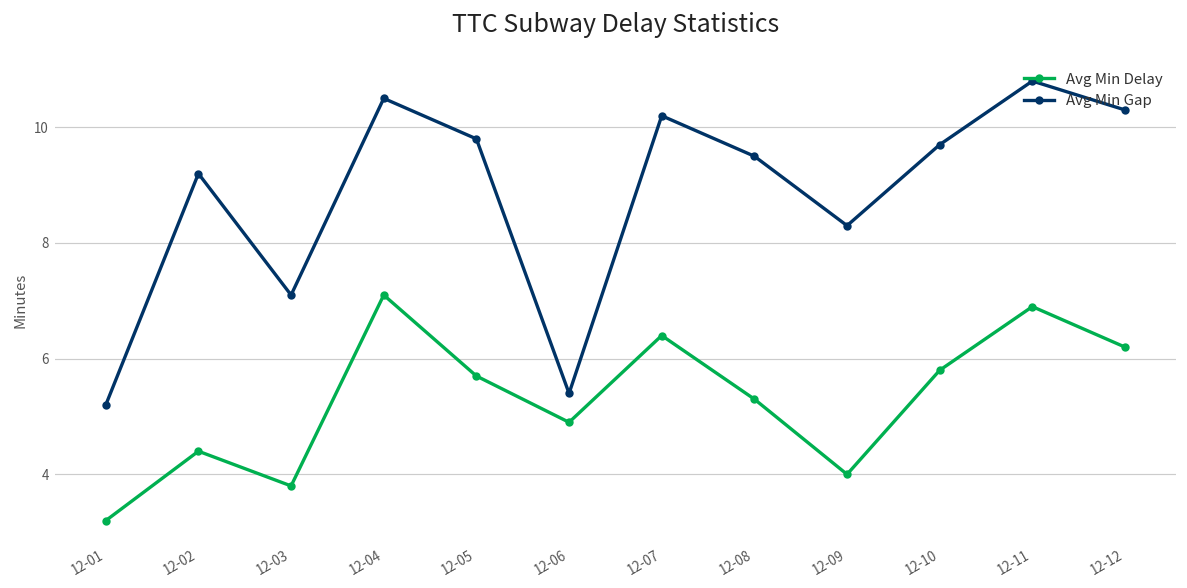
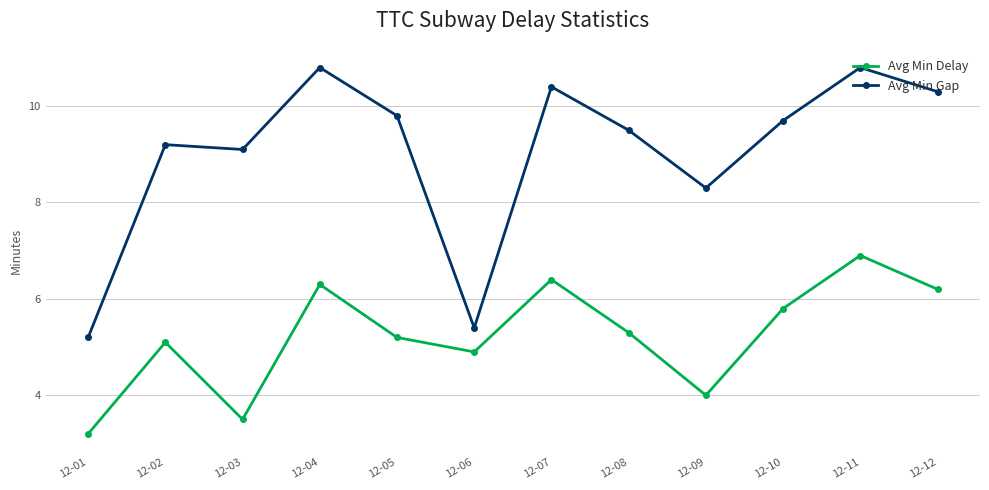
Avg Min Delay, 12-02: 4.4 -> 5.1
Avg Min Delay, 12-03: 3.8 -> 3.5
Avg Min Gap, 12-03: 7.1 -> 9.1
Avg Min Delay, 12-04: 7.1 -> 6.3
Avg Min Gap, 12-04: 10.5 -> 10.8
Avg Min Delay, 12-05: 5.7 -> 5.2
Avg Min Gap, 12-07: 10.2 -> 10.4
